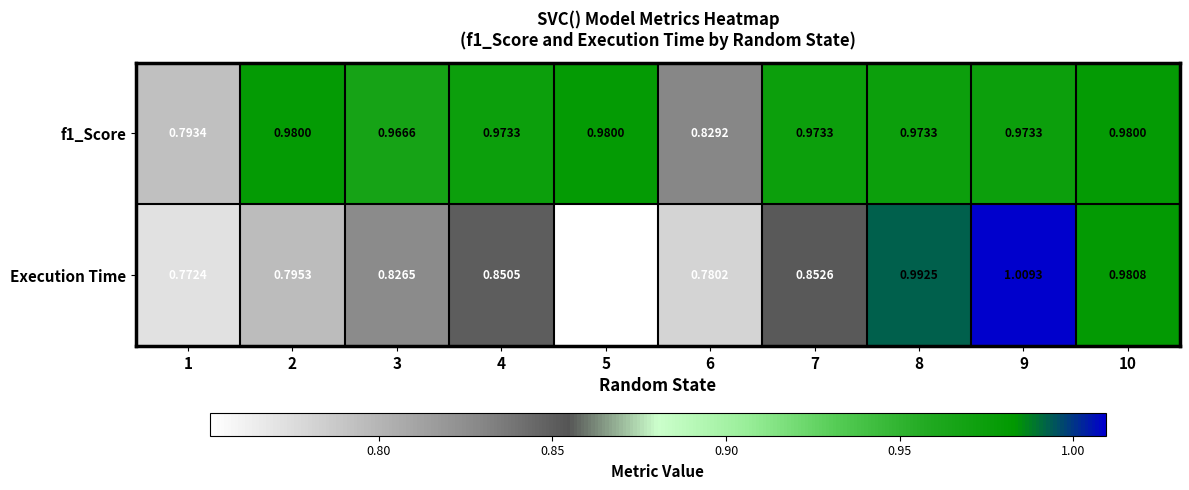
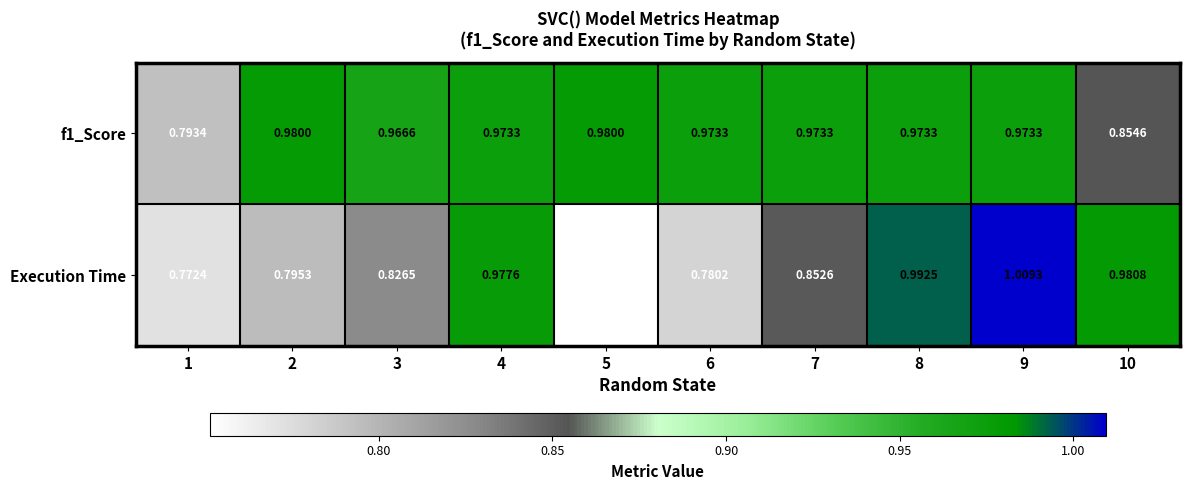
f1_Score, 6: 0.8292 -> 0.9733
f1_Score, 10: 0.9800 -> 0.8546
Execution Time, 4: 0.8505 -> 0.9776
